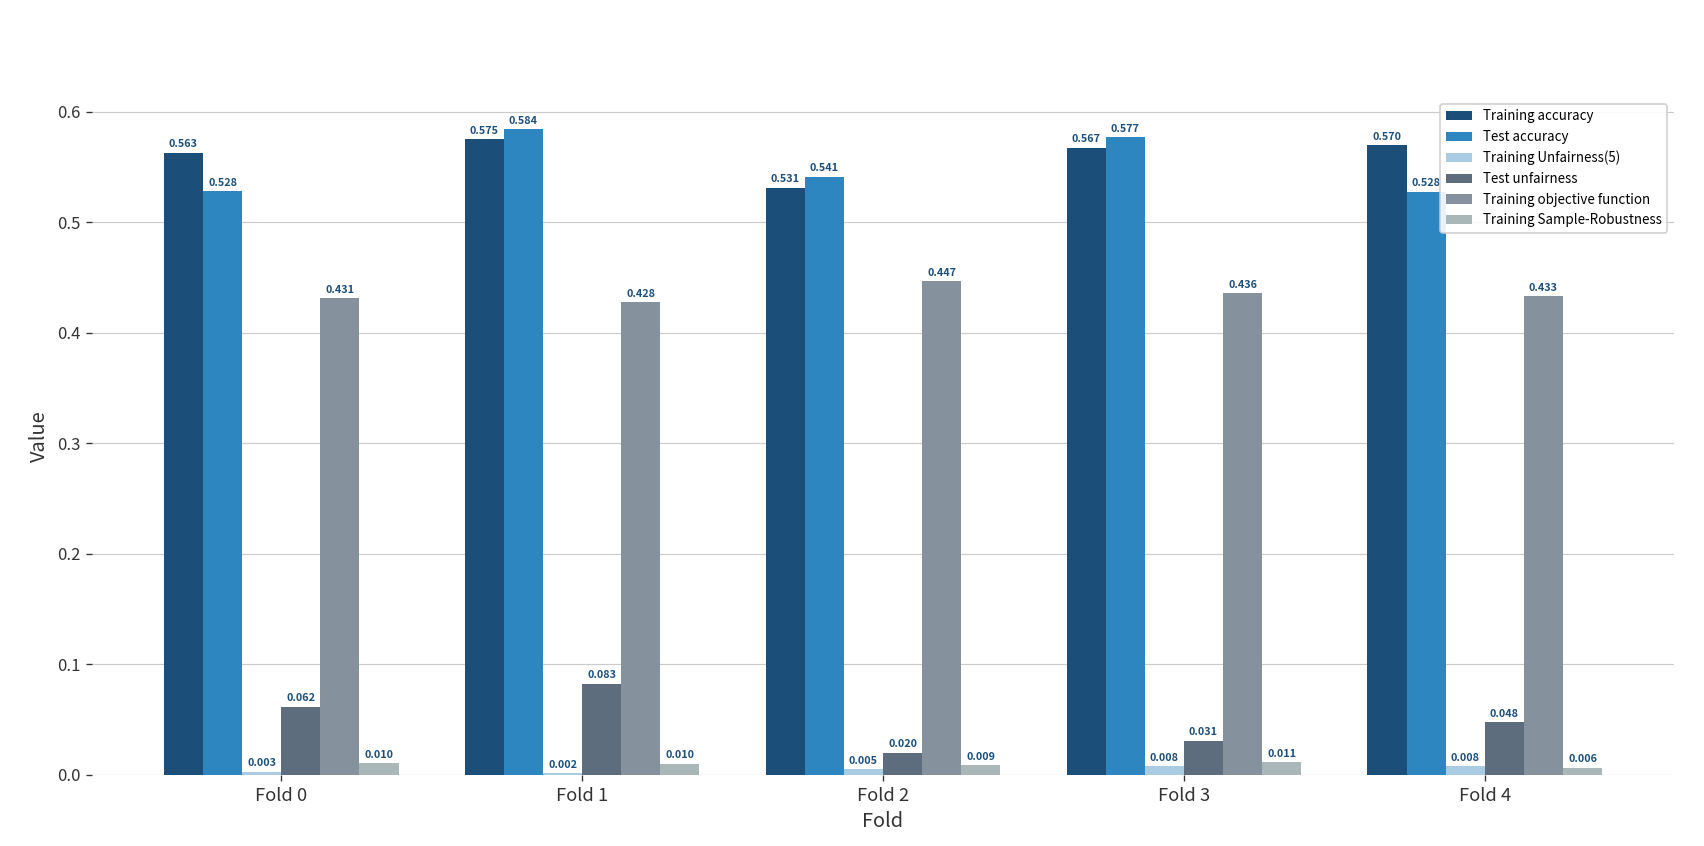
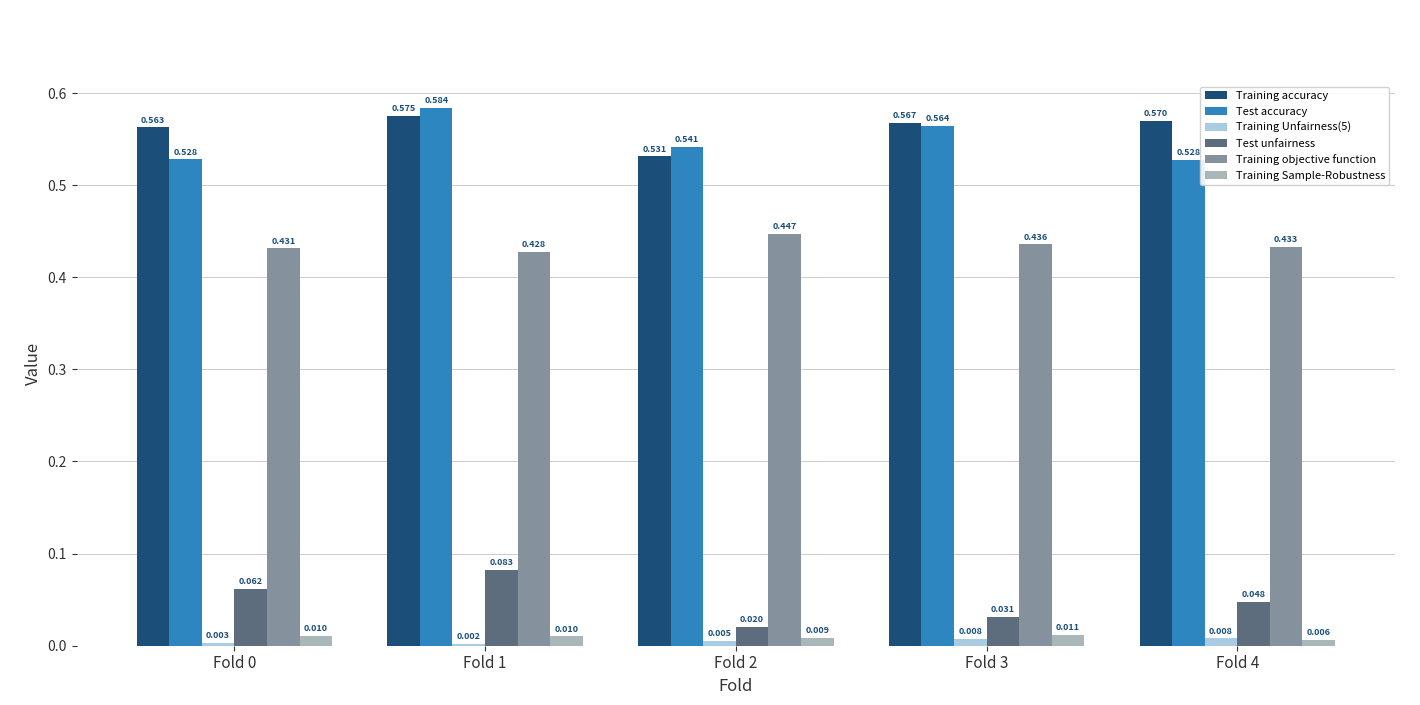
Test accuracy, Fold 3: 0.577 -> 0.564
